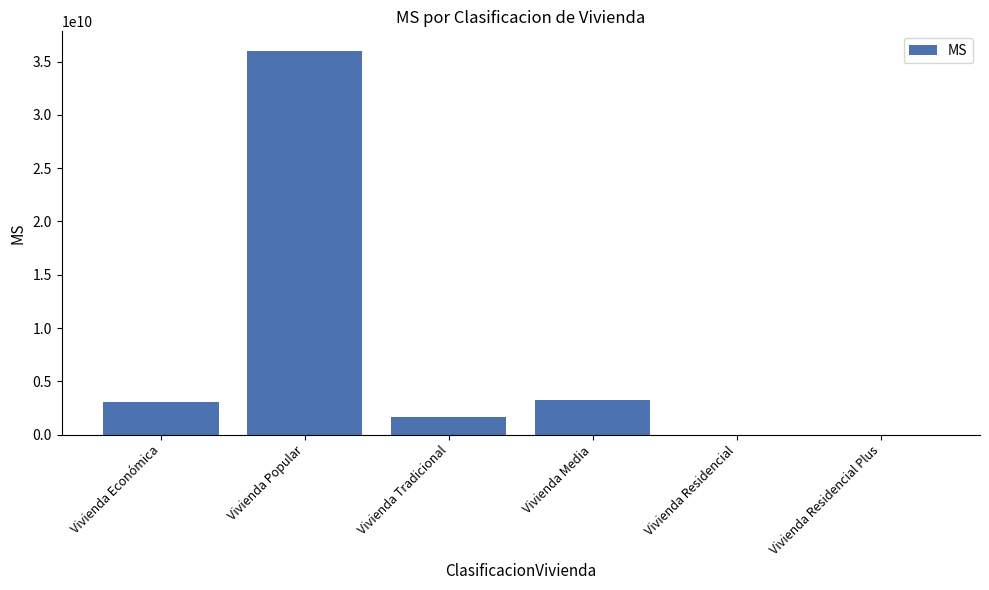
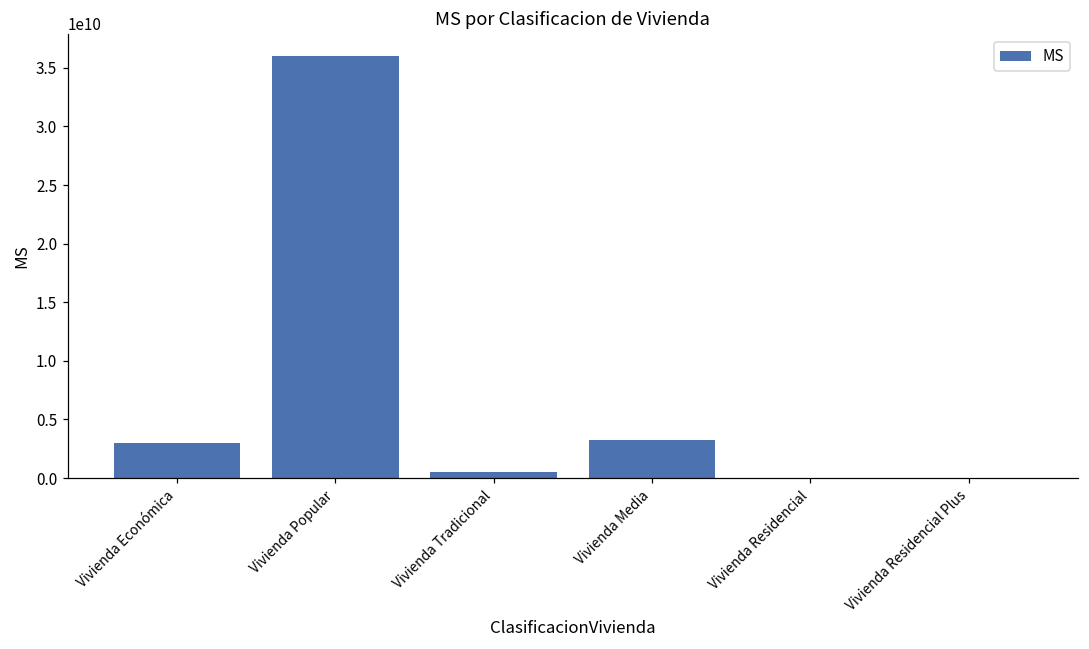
Vivienda Tradicional: 1600000000 -> 500000000
